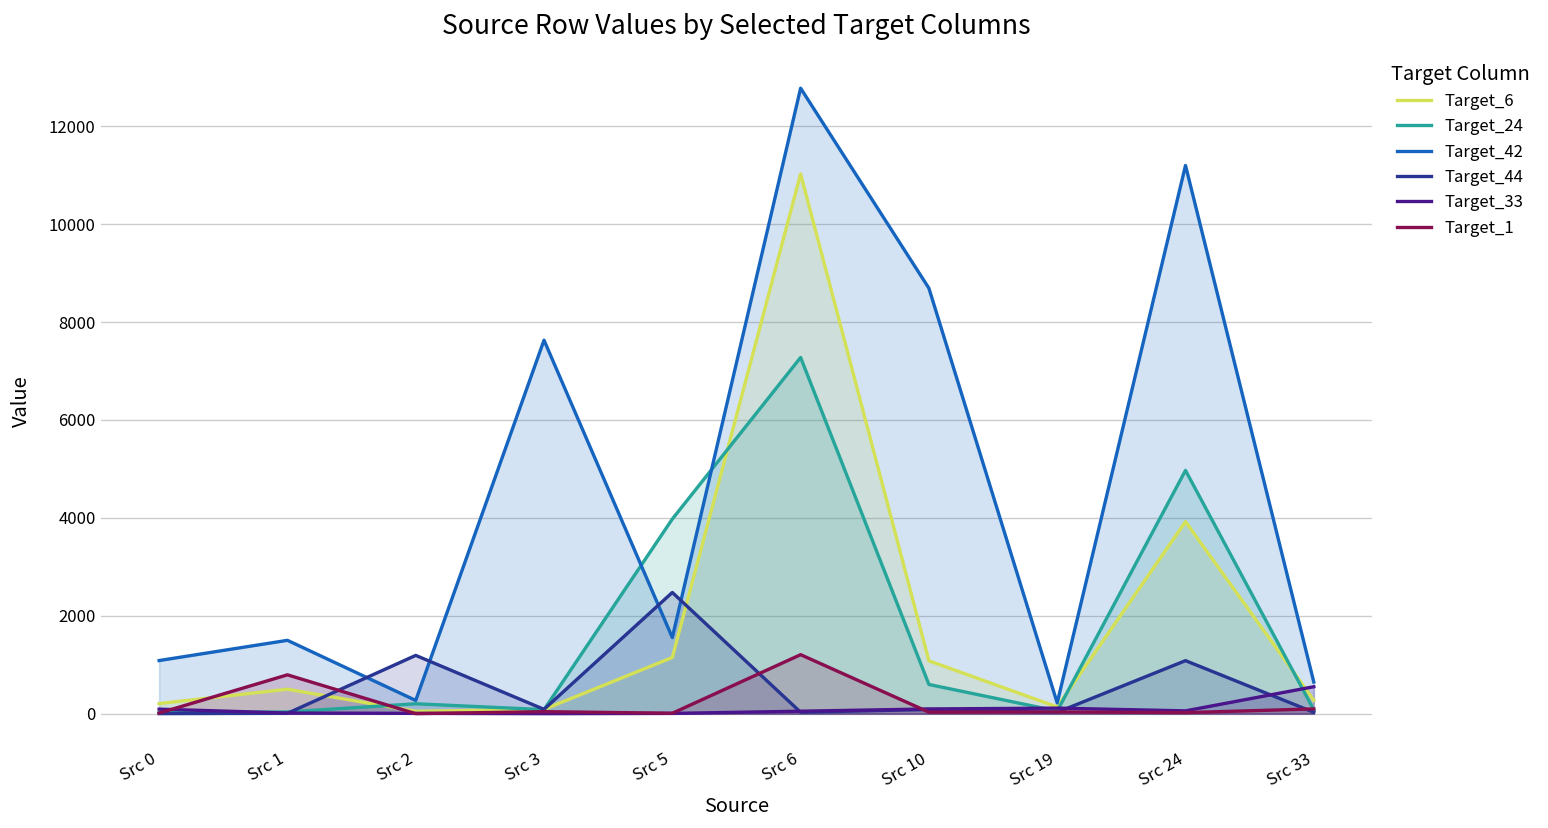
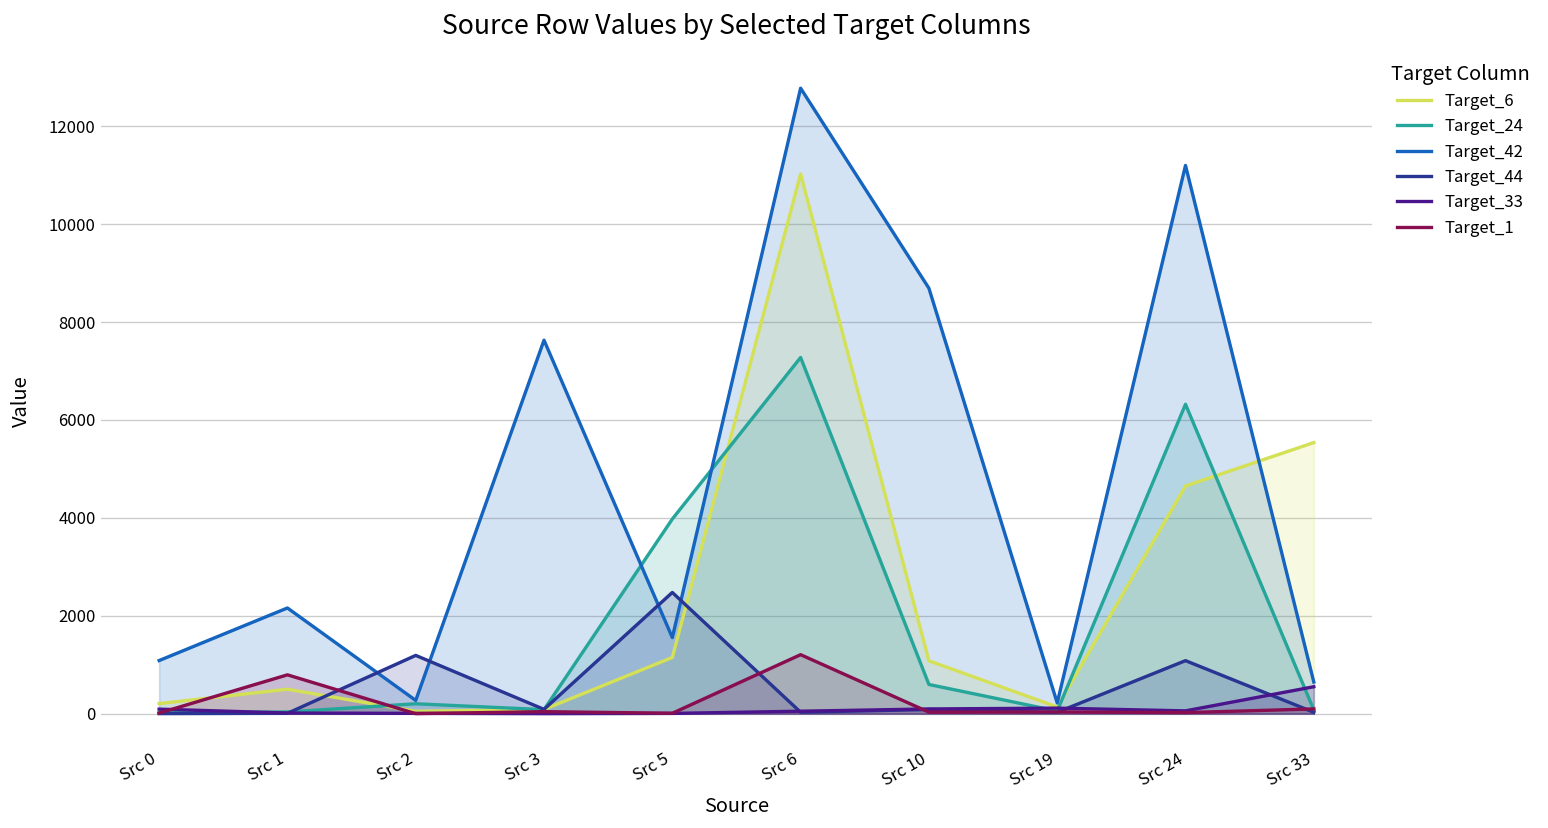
Target_42, Src 1: 1500 -> 2200
Target_6, Src 24: 3900 -> 4700
Target_24, Src 24: 5000 -> 6300
Target_6, Src 33: 300 -> 5500
